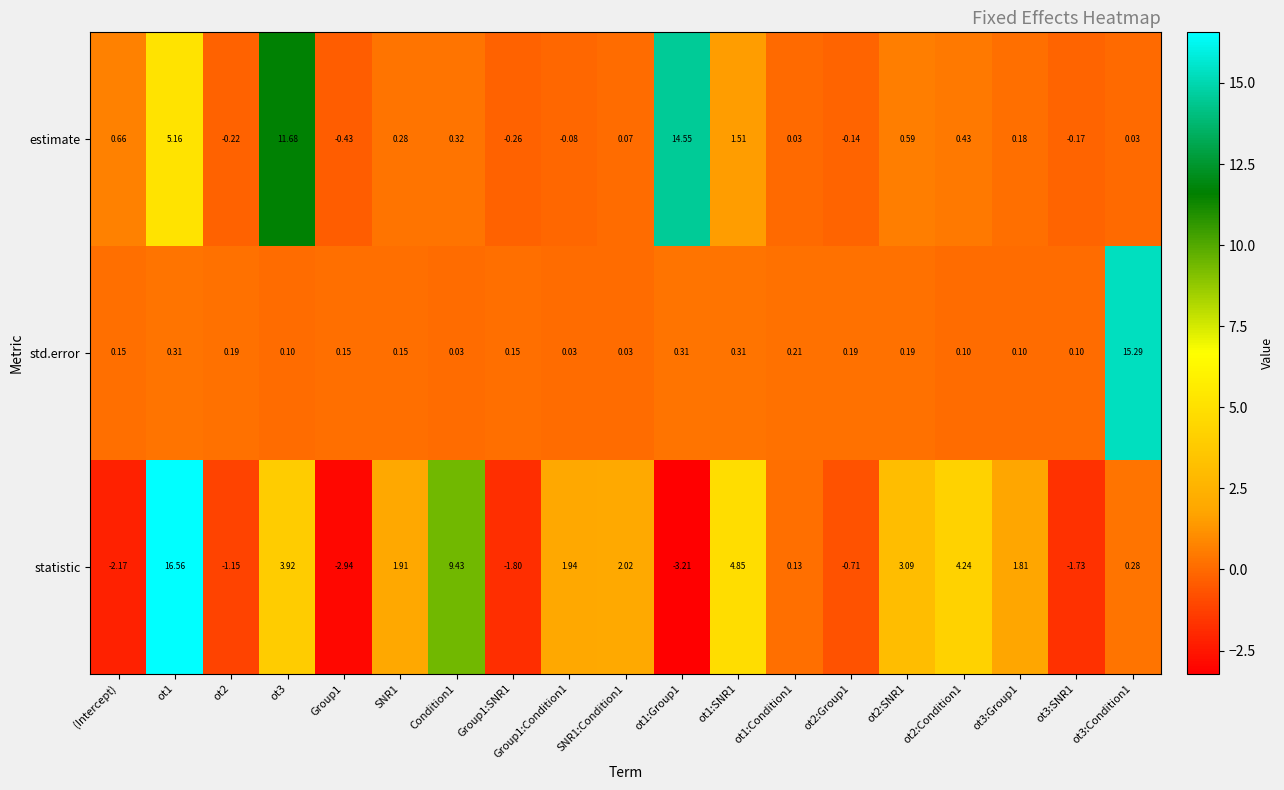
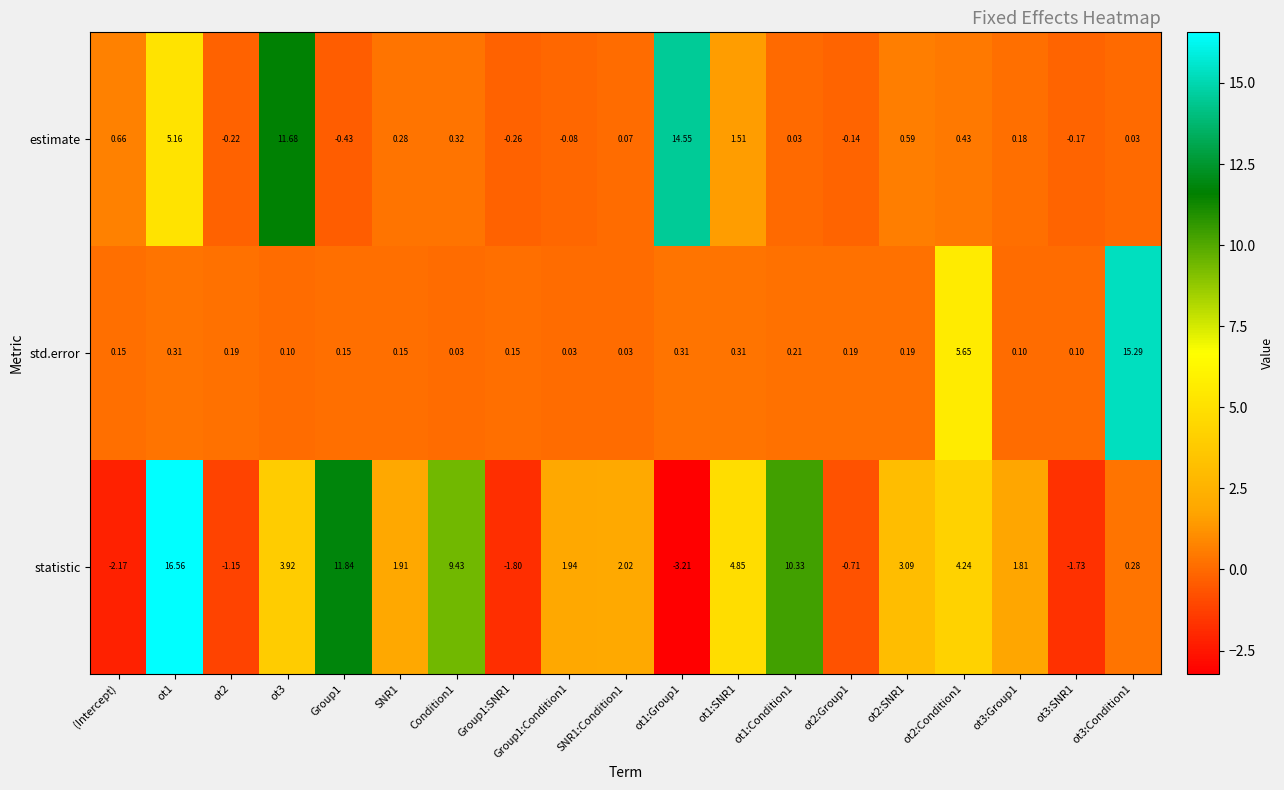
std.error, ot2:Condition1: 0.10 -> 5.65
statistic, Group1: -2.94 -> 11.84
statistic, ot1:Condition1: 0.13 -> 10.33
